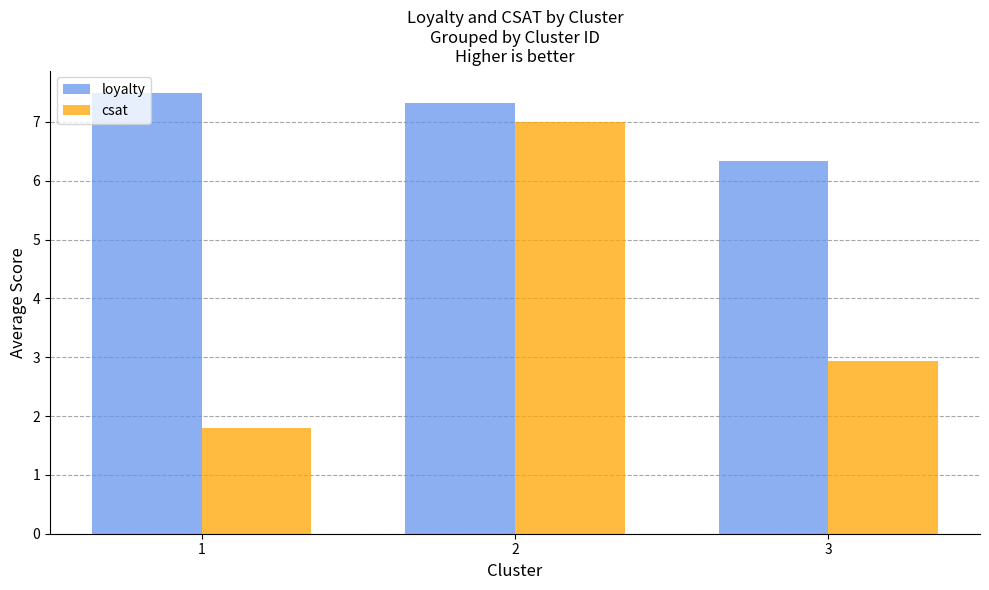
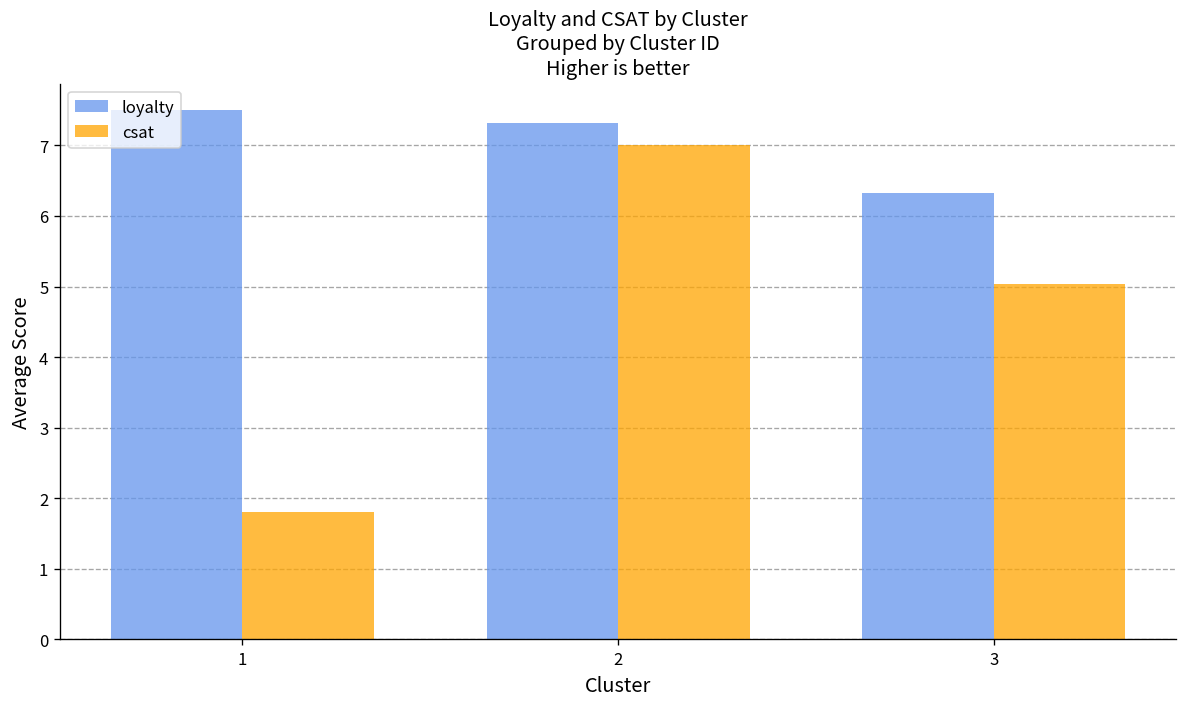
csat, 3: 2.9 -> 5.0
